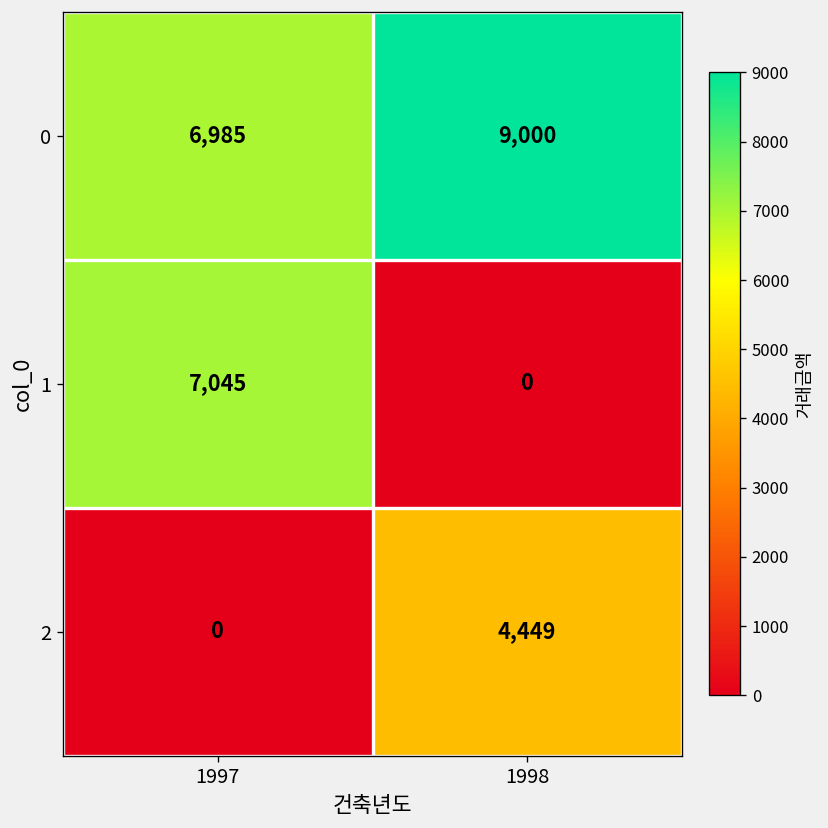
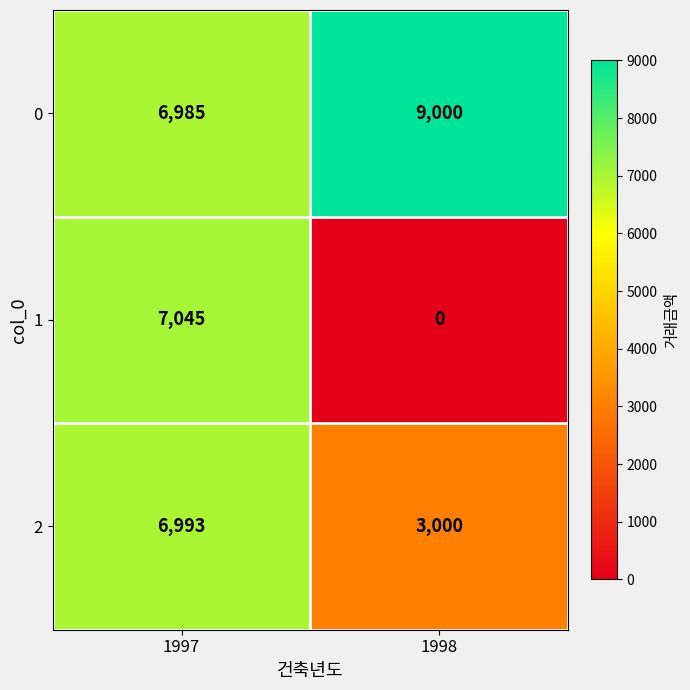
2, 1997: 0 -> 6,993
2, 1998: 4,449 -> 3,000
